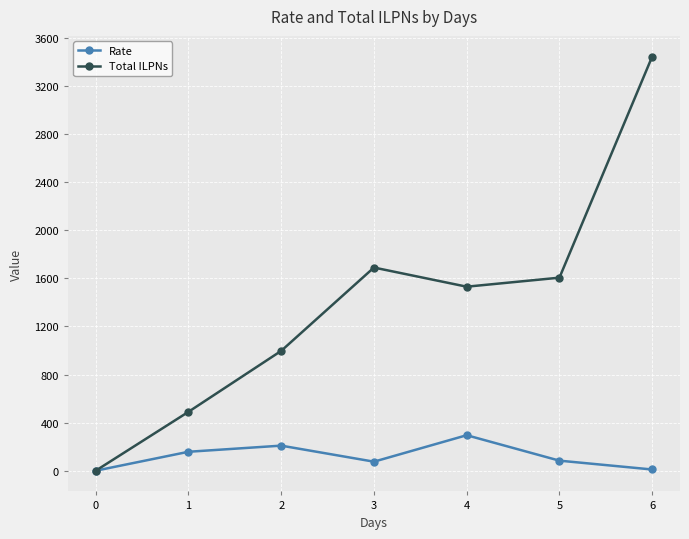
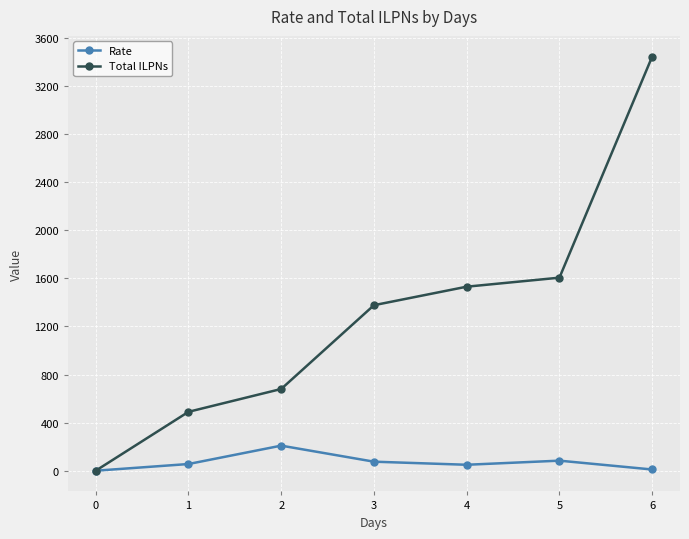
Rate, 1: 160 -> 60
Total ILPNs, 2: 1000 -> 680
Total ILPNs, 3: 1690 -> 1380
Rate, 4: 300 -> 50
